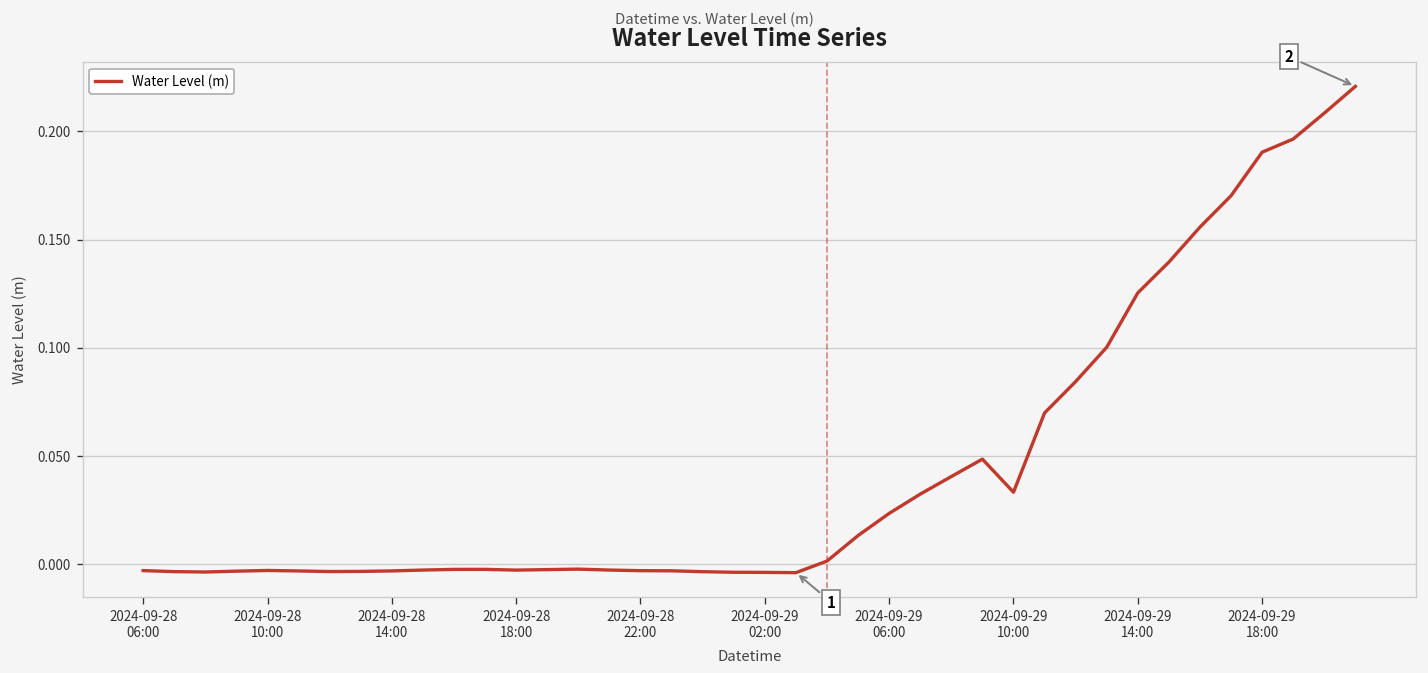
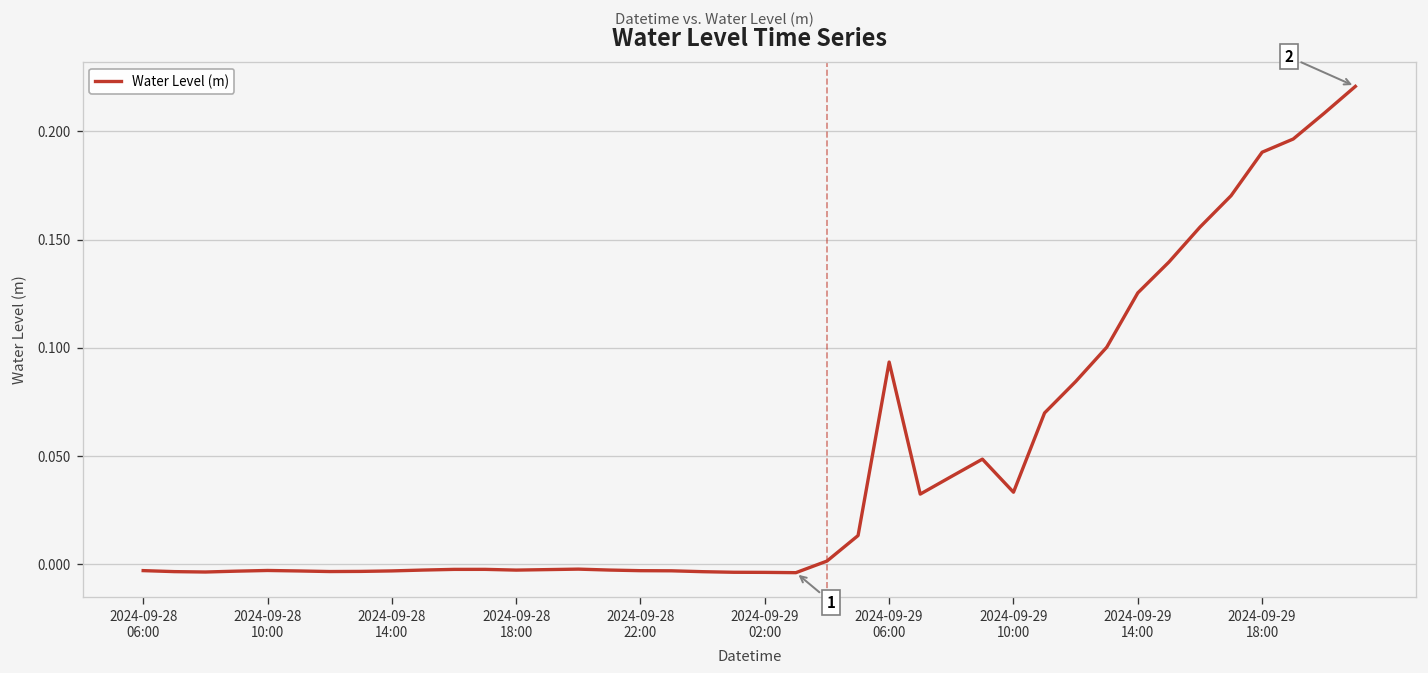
2024-09-29 06:00: 0.023 -> 0.093
